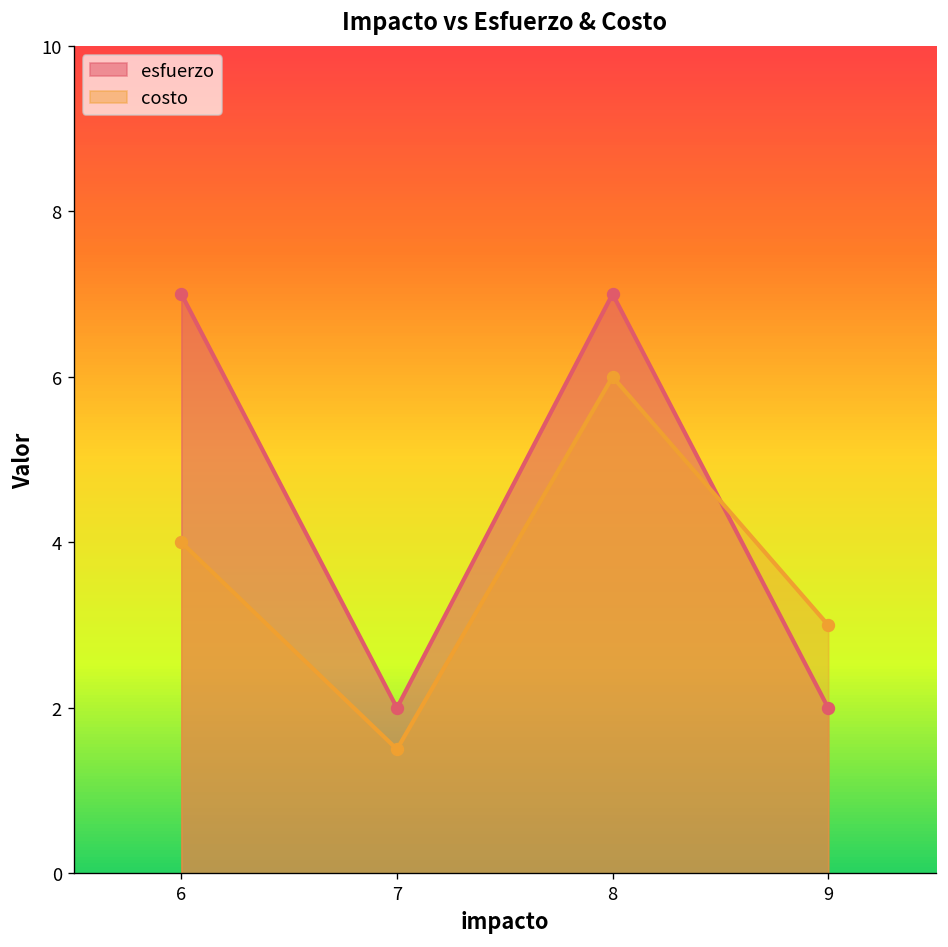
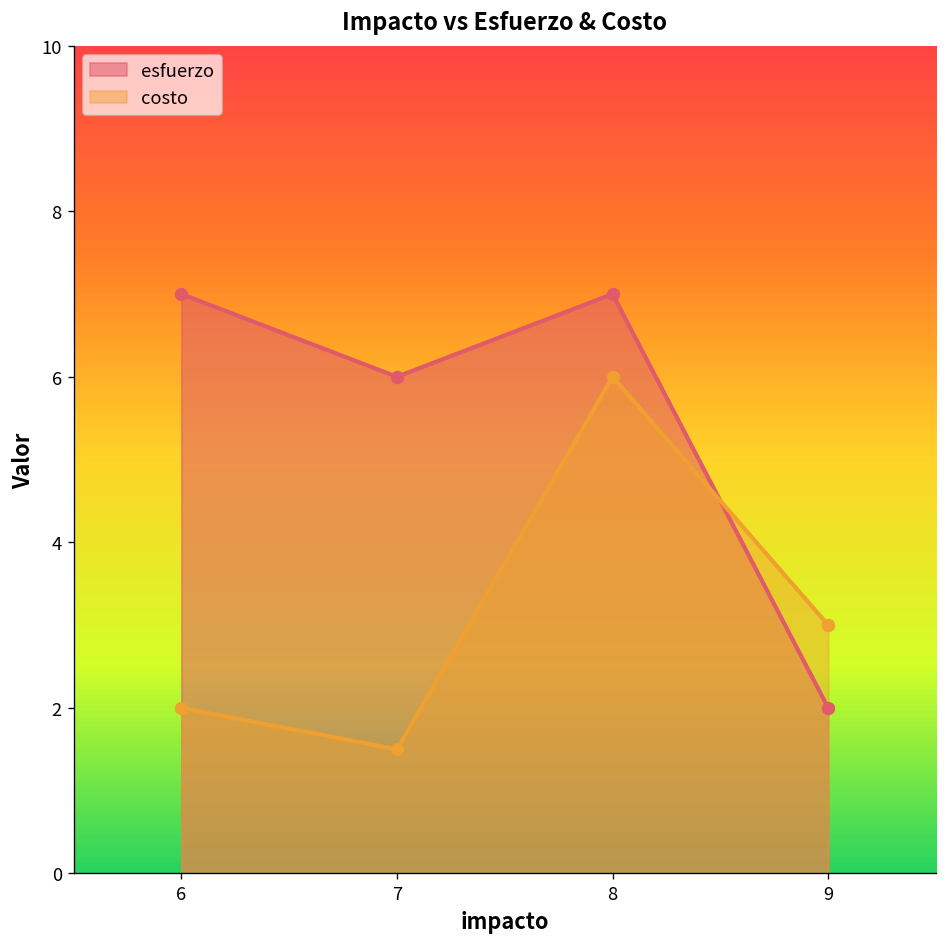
costo, 6: 4 -> 2
esfuerzo, 7: 2 -> 6
